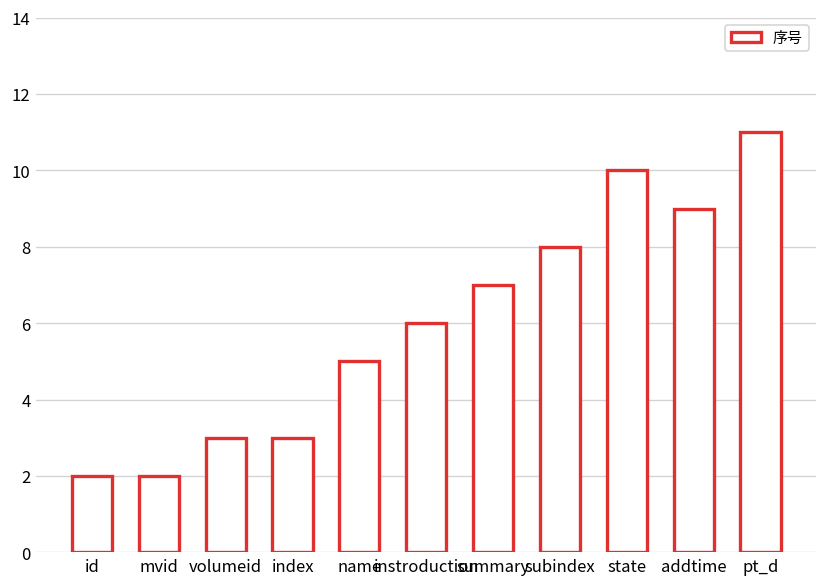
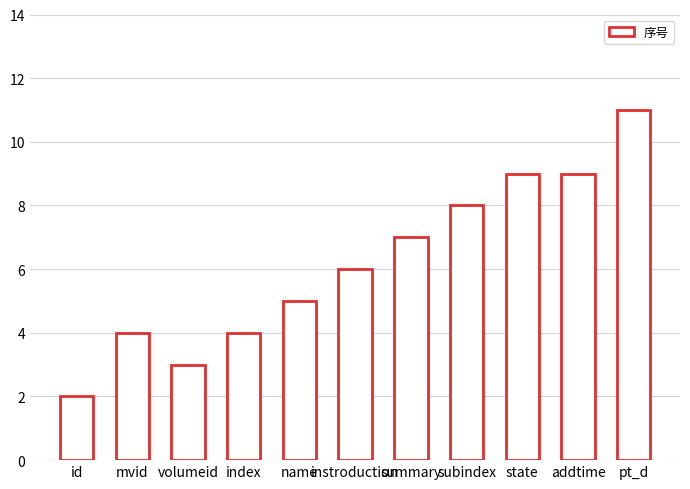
mvid: 2 -> 4
index: 3 -> 4
state: 10 -> 9
